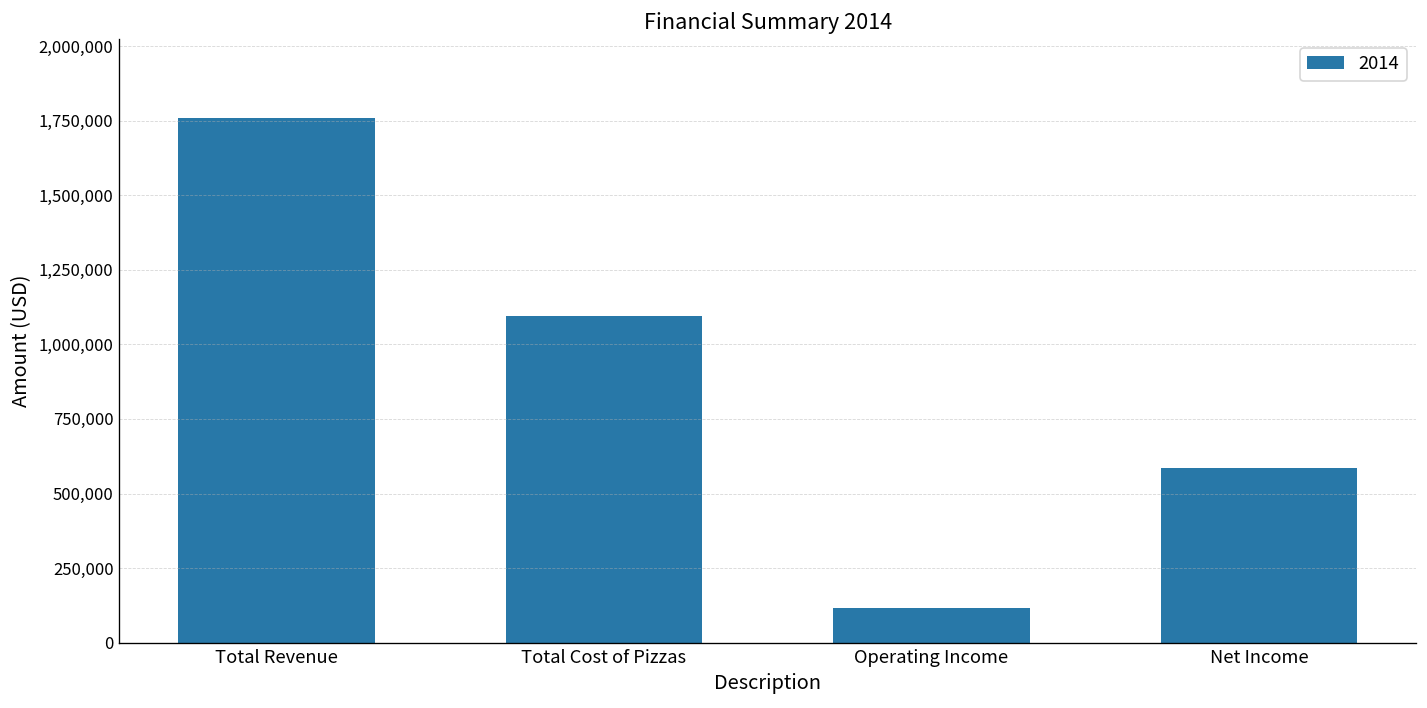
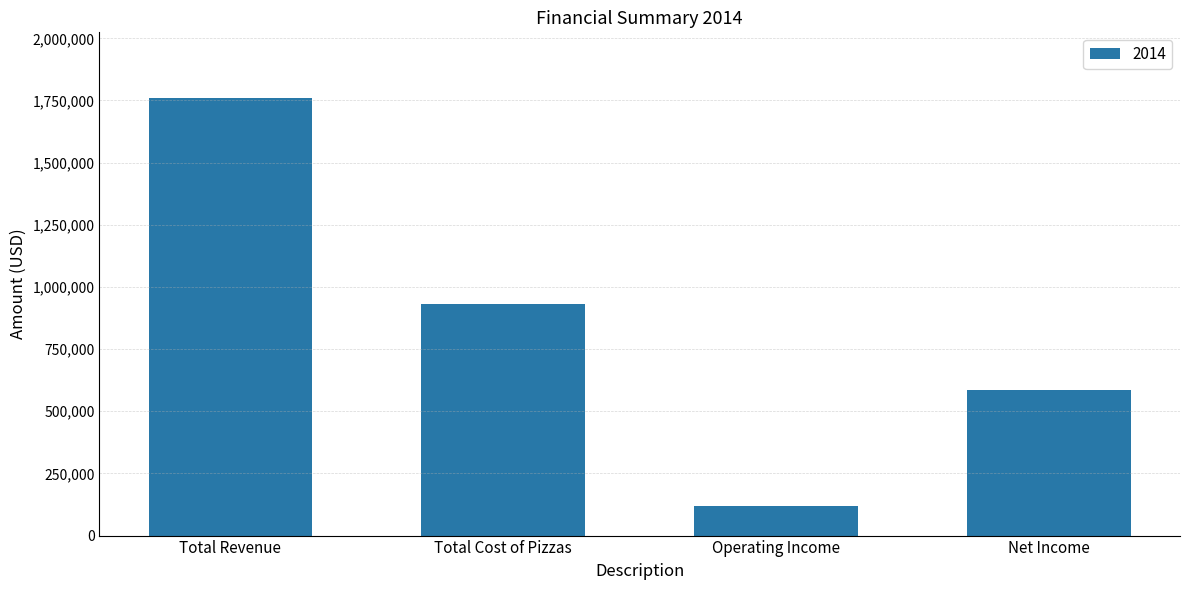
Total Cost of Pizzas: 1,100,000 -> 930,000
